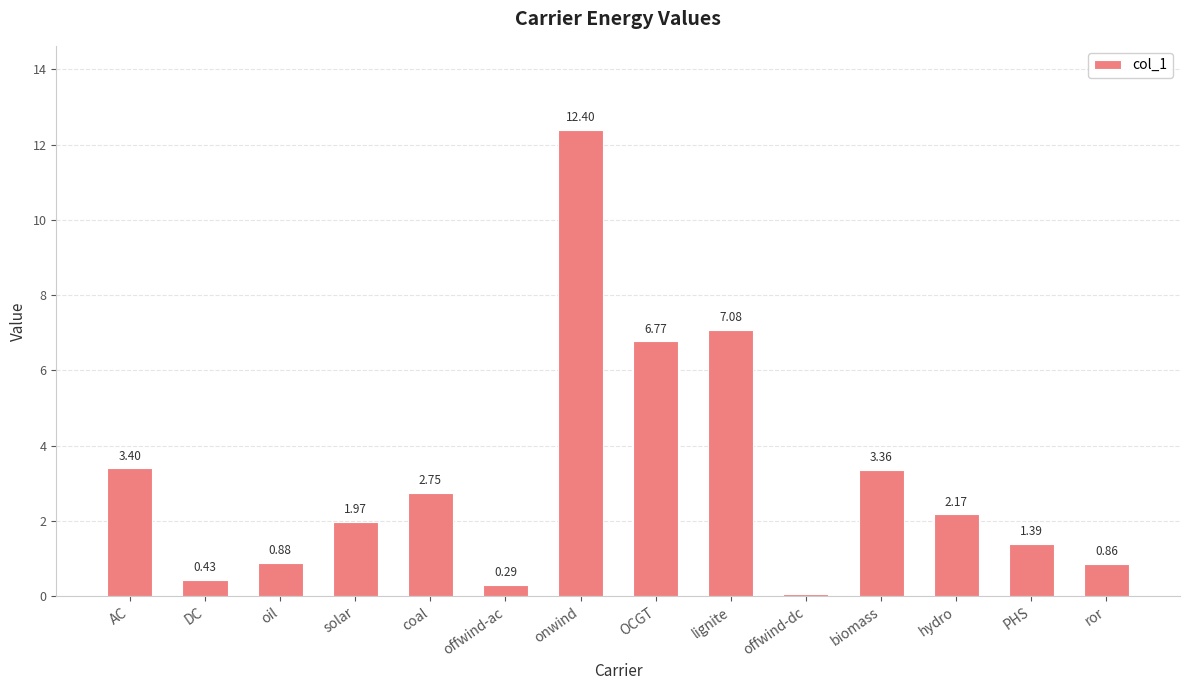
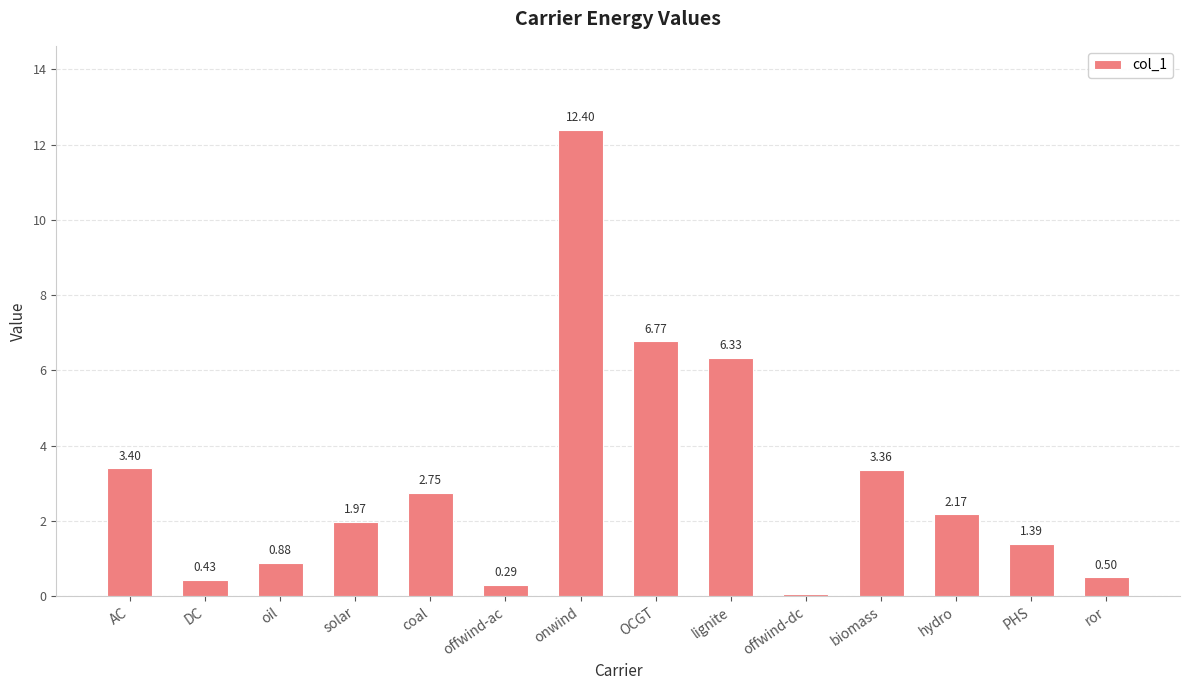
lignite: 7.08 -> 6.33
ror: 0.86 -> 0.50
